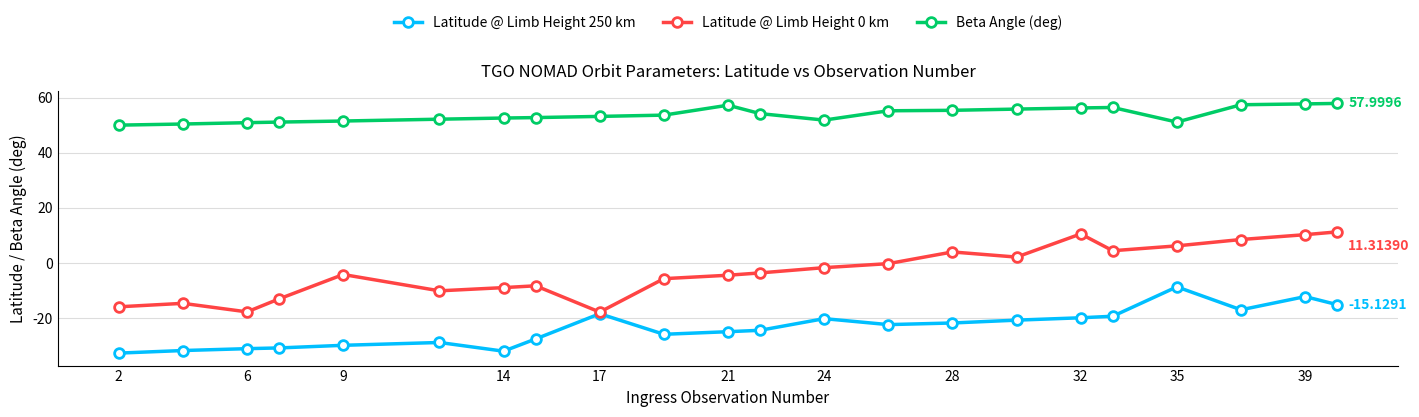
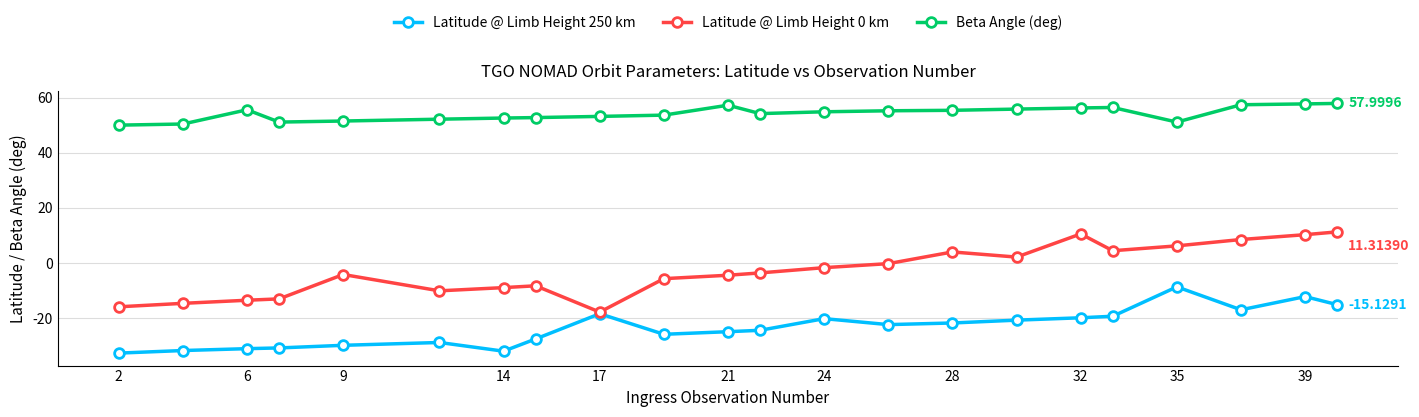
Latitude @ Limb Height 0 km, 6: -18 -> -14
Beta Angle (deg), 6: 51 -> 56
Beta Angle (deg), 24: 52 -> 55
